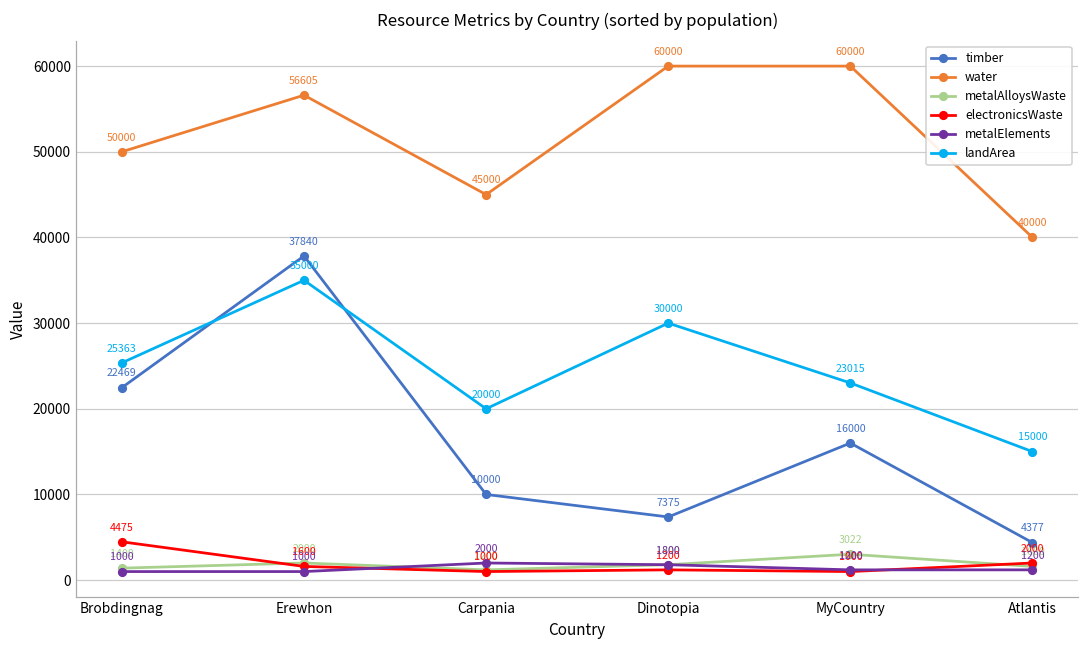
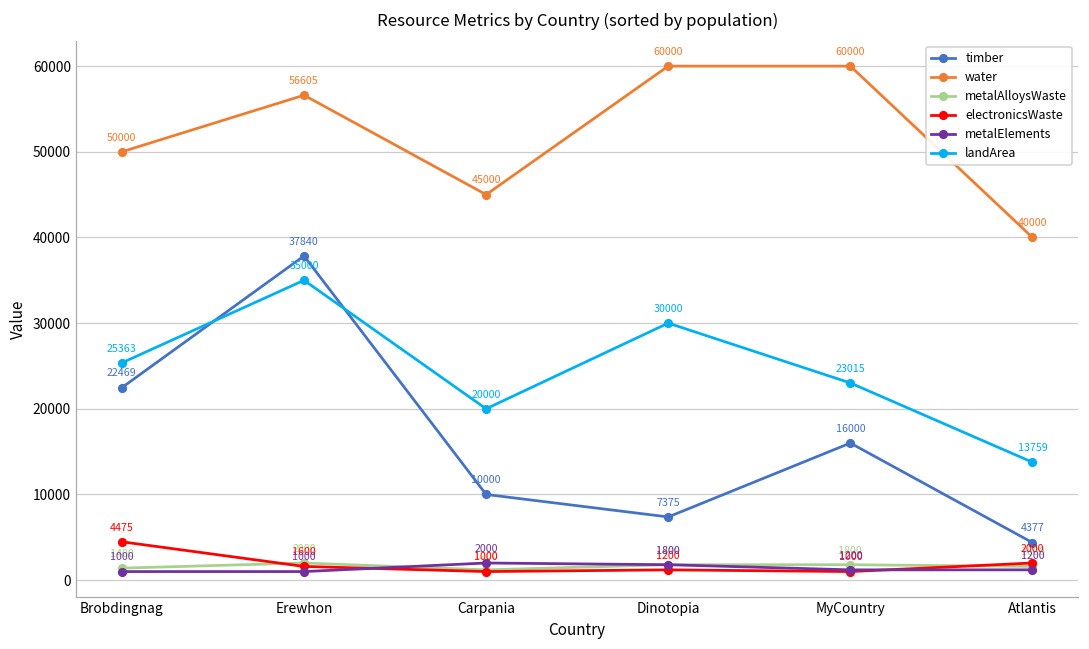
metalAlloysWaste, MyCountry: 3022 -> 1800
landArea, Atlantis: 15000 -> 13759
